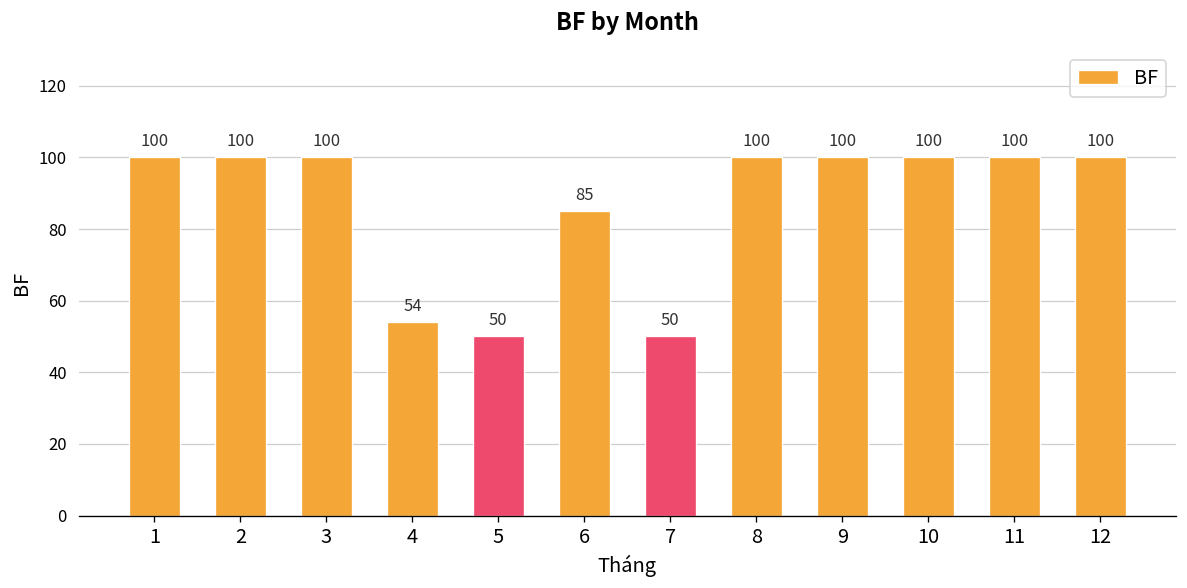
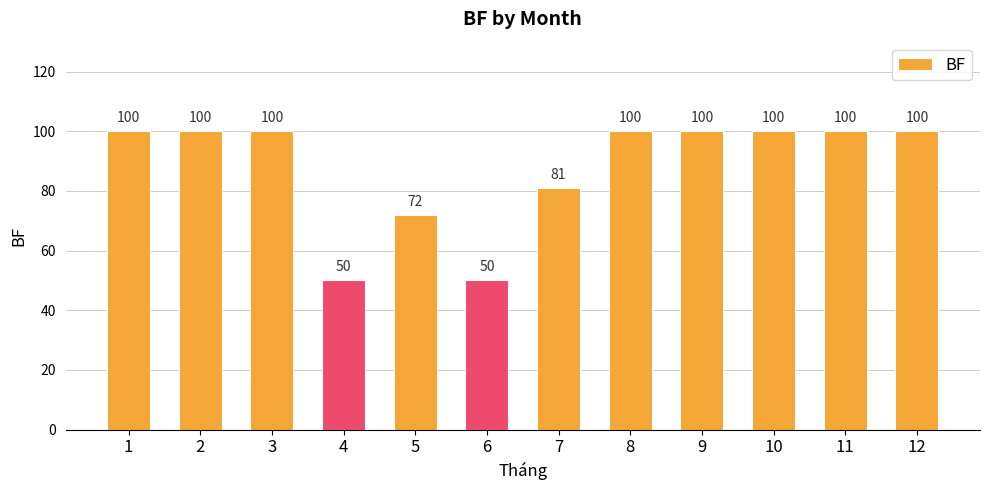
4: 54 -> 50
5: 50 -> 72
6: 85 -> 50
7: 50 -> 81
